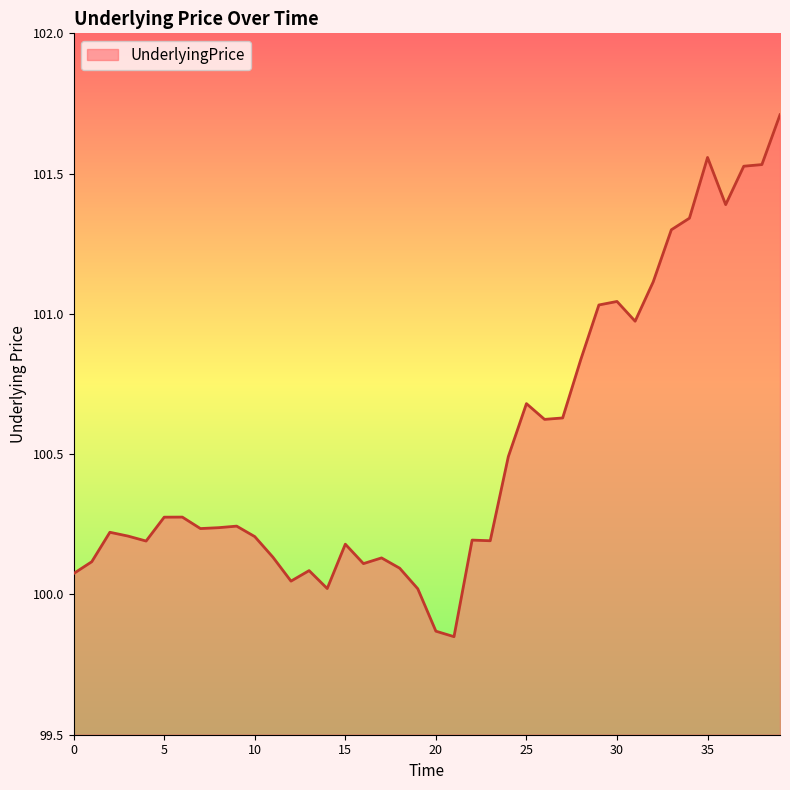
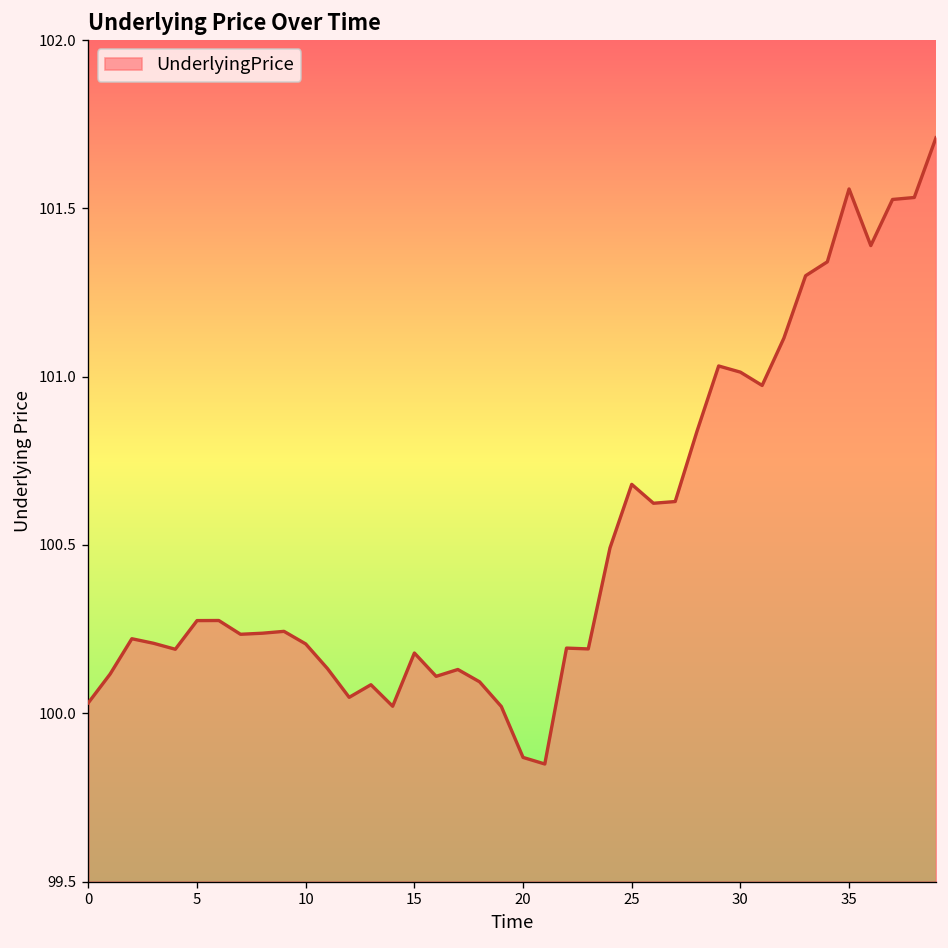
0: 100.07 -> 100.03
30: 101.04 -> 101.01
